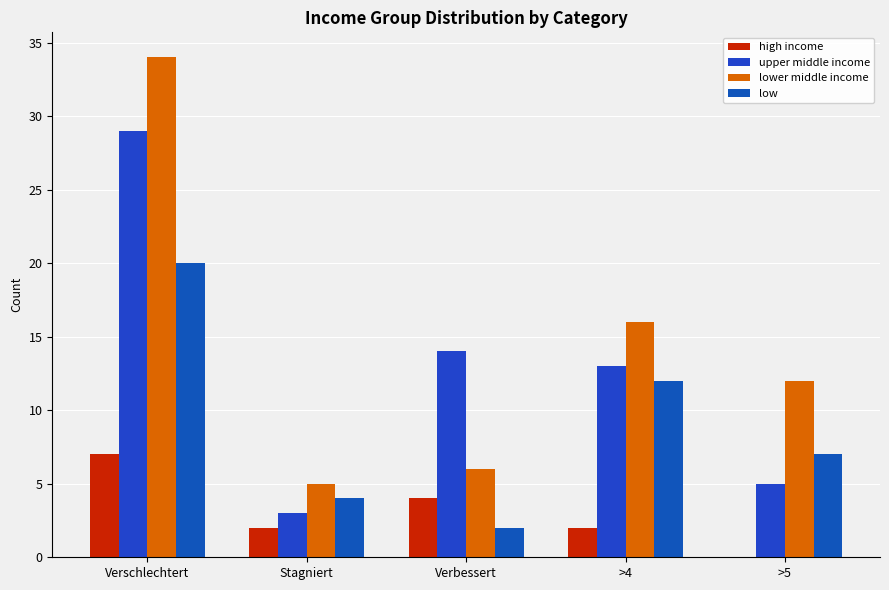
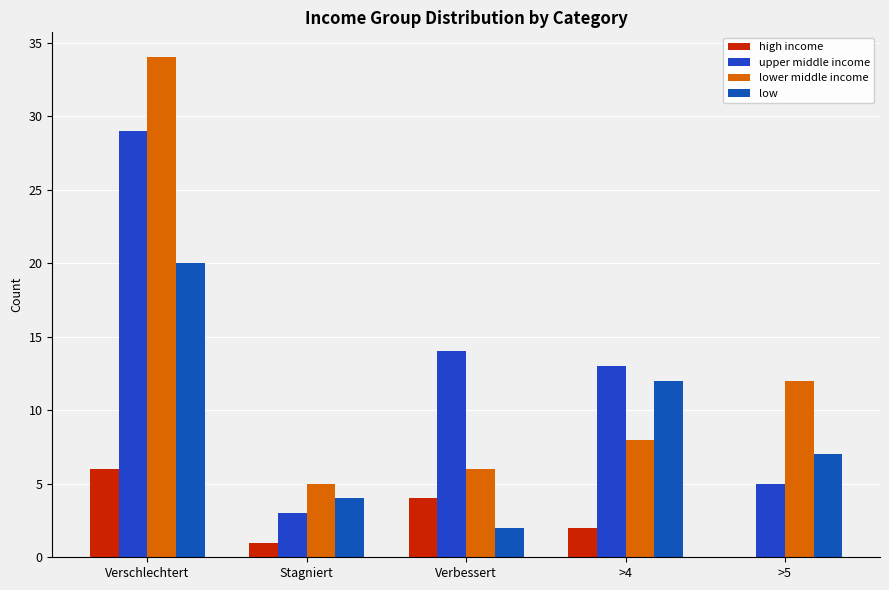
high income, Verschlechtert: 7 -> 6
high income, Stagniert: 2 -> 1
lower middle income, >4: 16 -> 8
